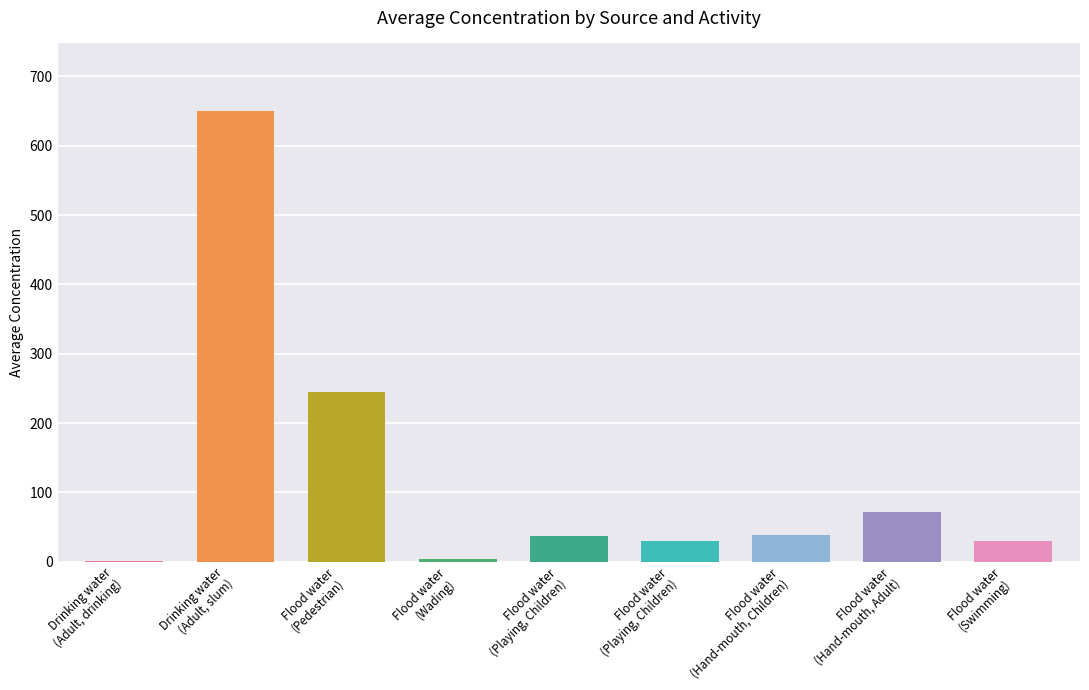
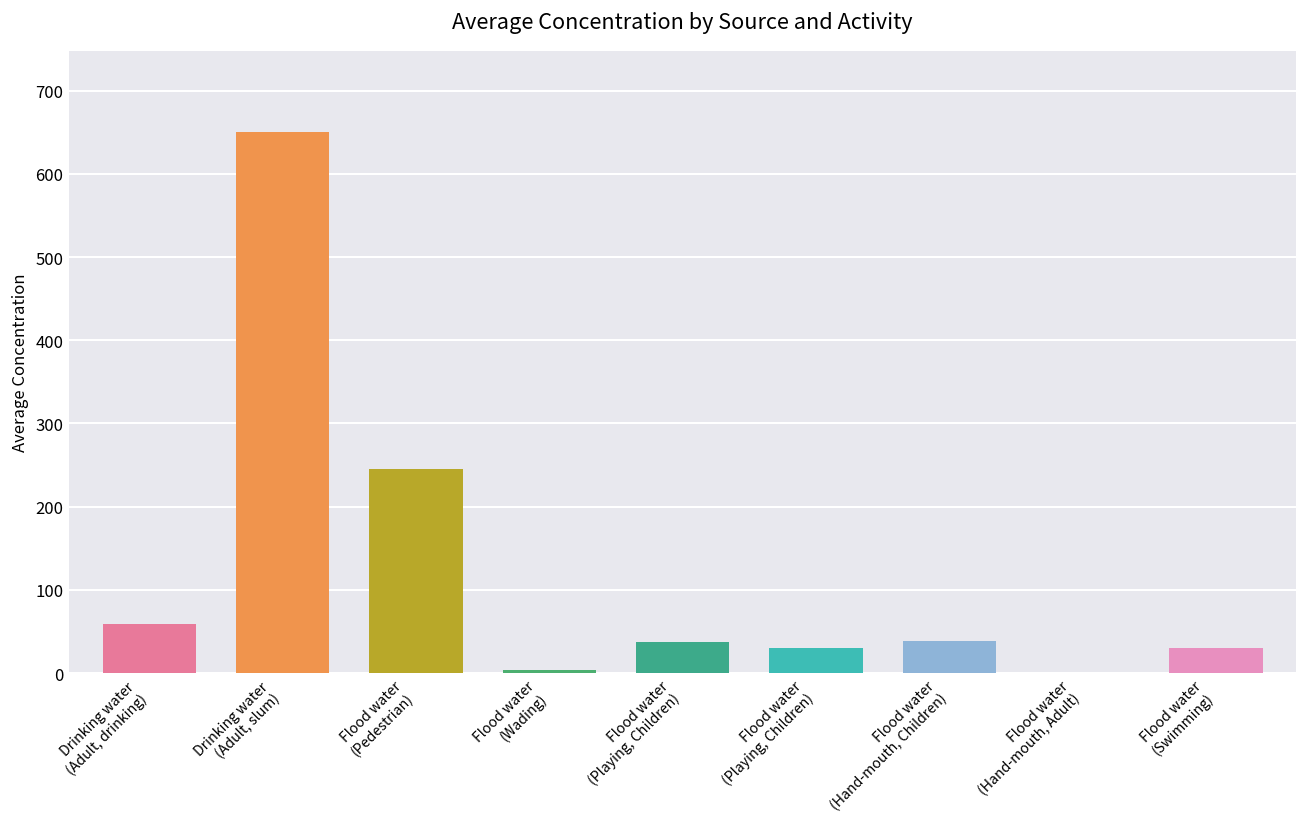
Drinking water (Adult, drinking): 0 -> 60
Flood water (Hand-mouth, Adult): 70 -> 0
